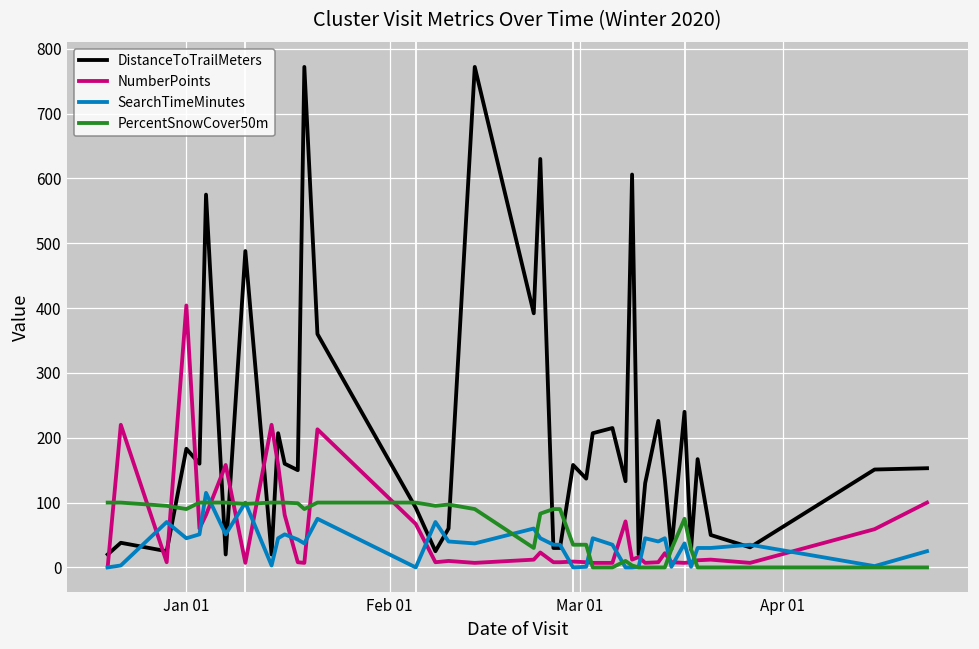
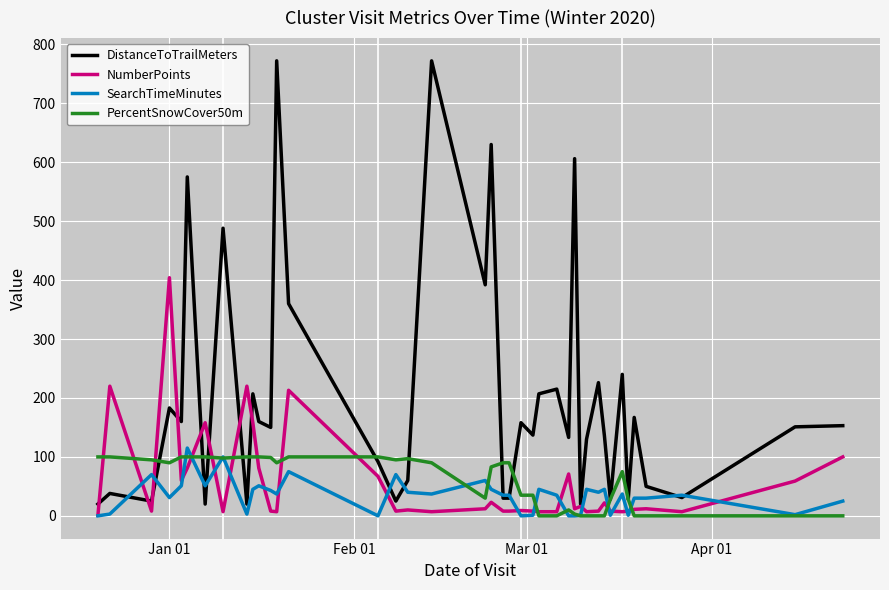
SearchTimeMinutes, Jan 01: 50 -> 30
